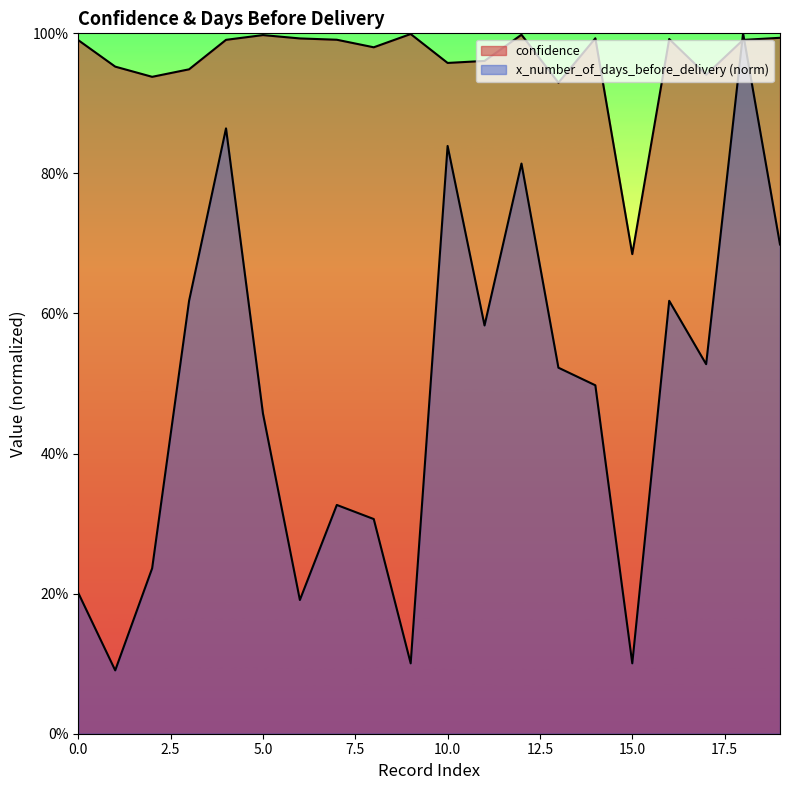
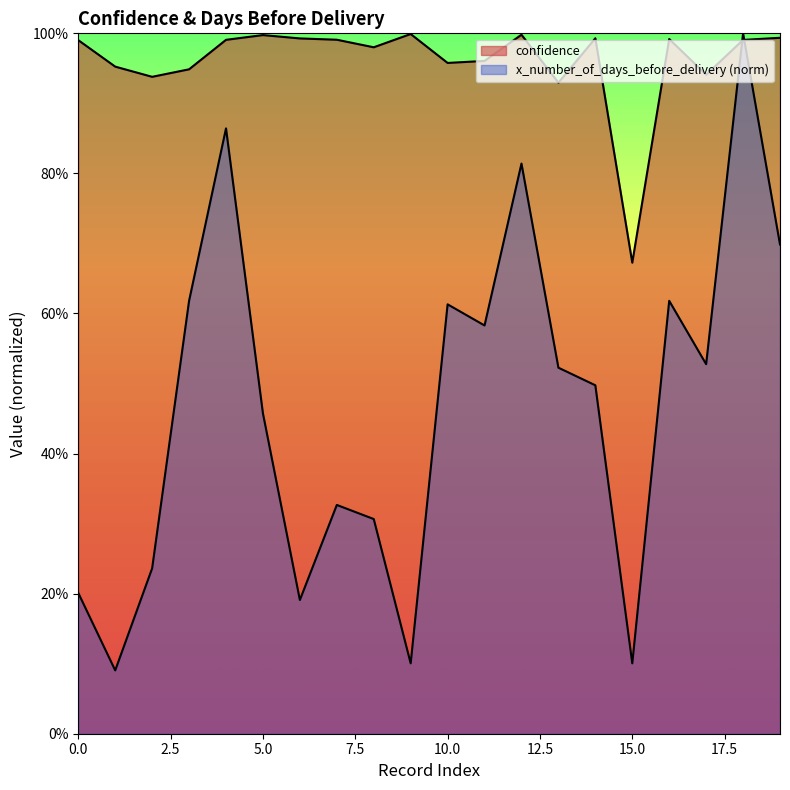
x_number_of_days_before_delivery (norm), 10.0: 84% -> 61%
confidence, 15.0: 68% -> 67%
